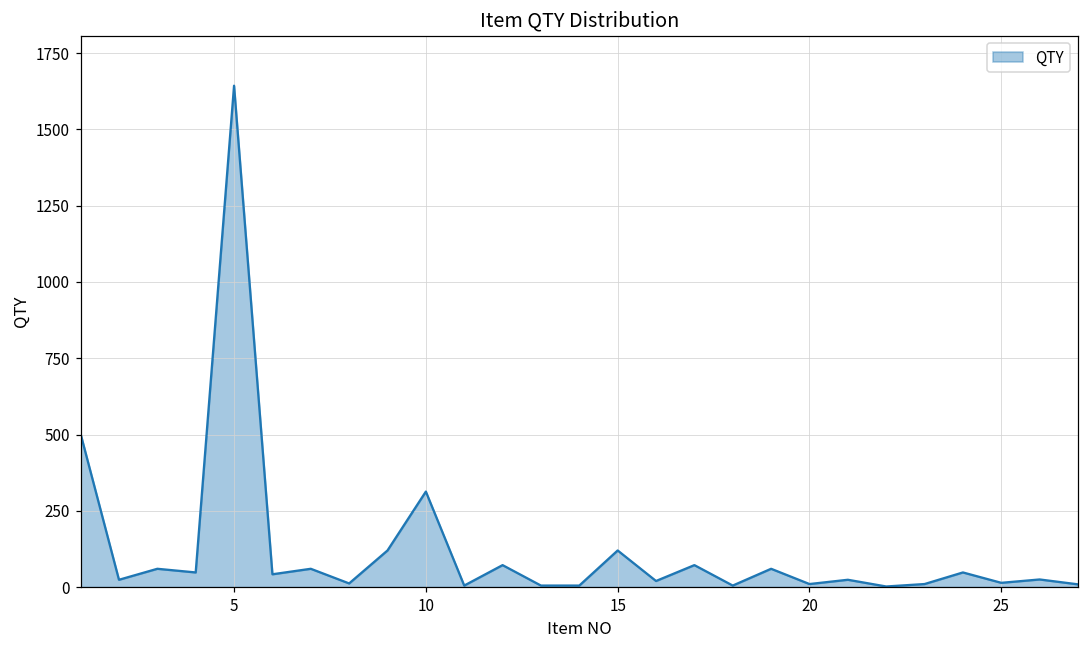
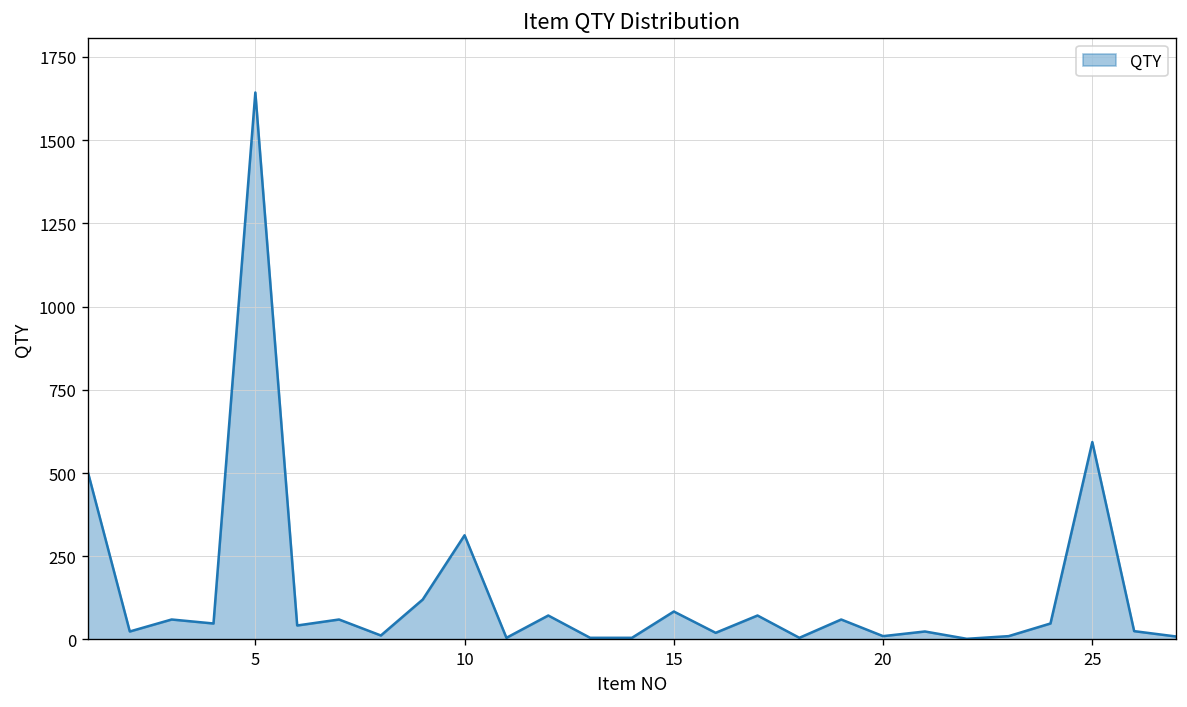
15: 120 -> 80
25: 10 -> 590
